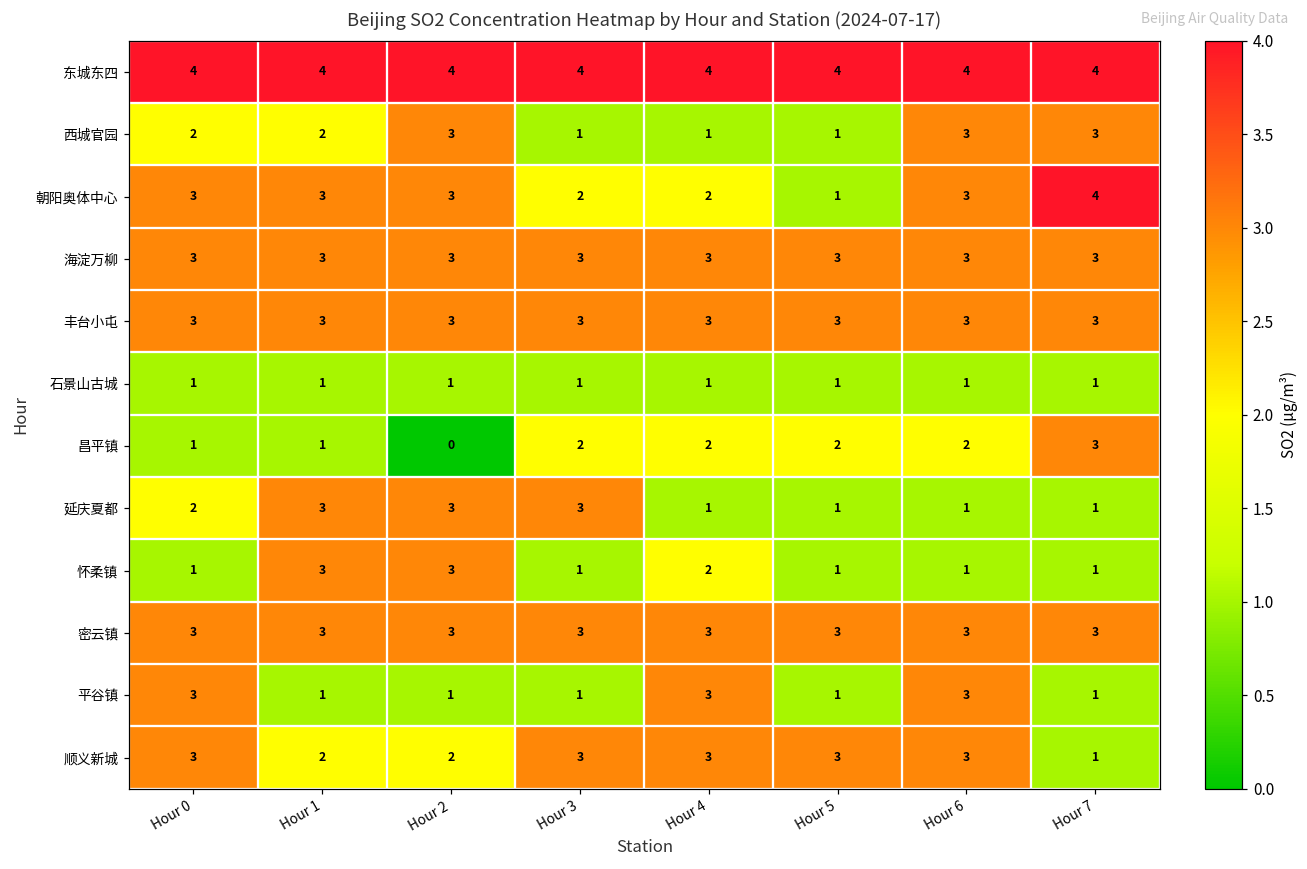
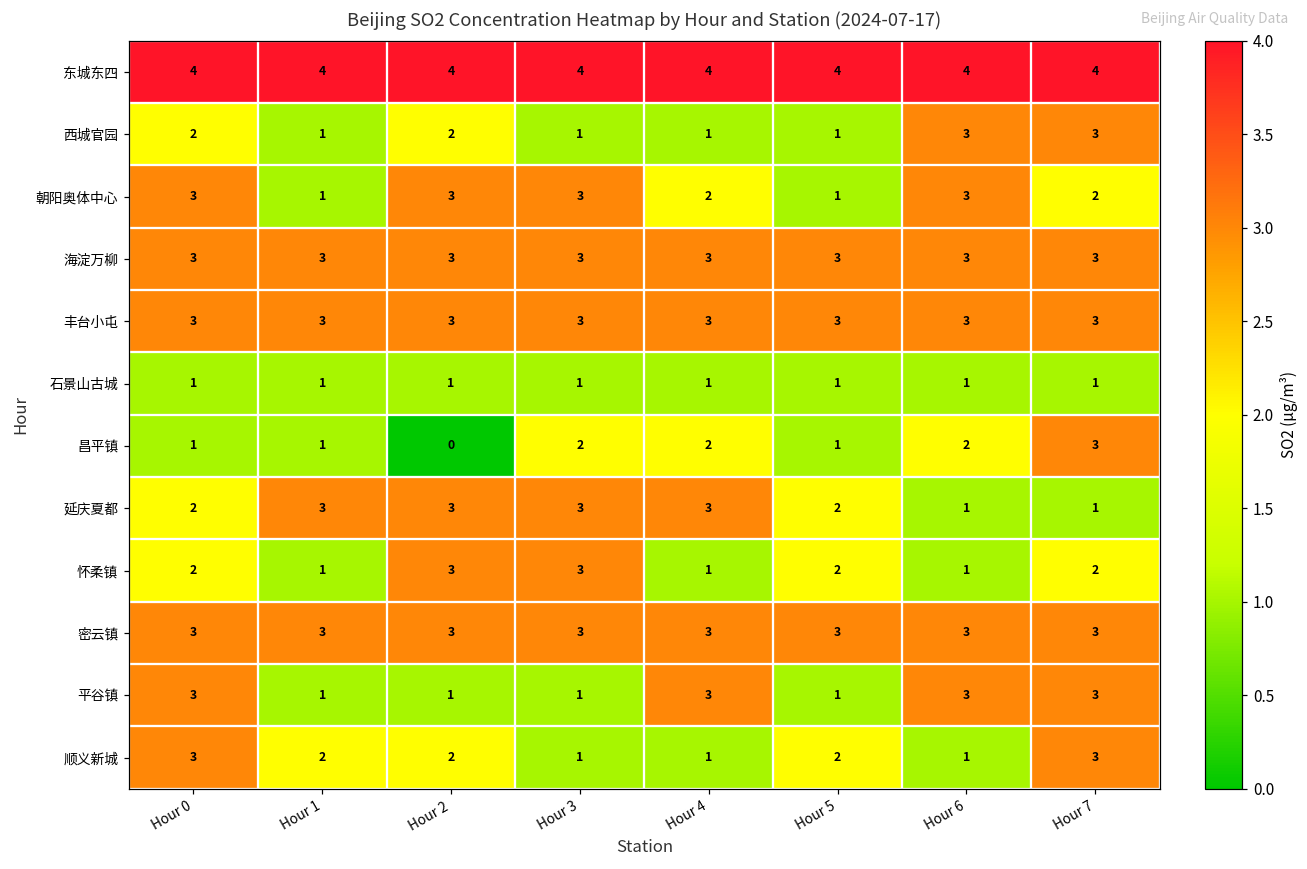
西城官园, Hour 1: 2 -> 1
西城官园, Hour 2: 3 -> 2
朝阳奥体中心, Hour 1: 3 -> 1
朝阳奥体中心, Hour 3: 2 -> 3
朝阳奥体中心, Hour 7: 4 -> 2
昌平镇, Hour 5: 2 -> 1
延庆夏都, Hour 4: 1 -> 3
延庆夏都, Hour 5: 1 -> 2
怀柔镇, Hour 0: 1 -> 2
怀柔镇, Hour 1: 3 -> 1
怀柔镇, Hour 3: 1 -> 3
怀柔镇, Hour 4: 2 -> 1
怀柔镇, Hour 5: 1 -> 2
怀柔镇, Hour 7: 1 -> 2
平谷镇, Hour 7: 1 -> 3
顺义新城, Hour 3: 3 -> 1
顺义新城, Hour 4: 3 -> 1
顺义新城, Hour 5: 3 -> 2
顺义新城, Hour 6: 3 -> 1
顺义新城, Hour 7: 1 -> 3
